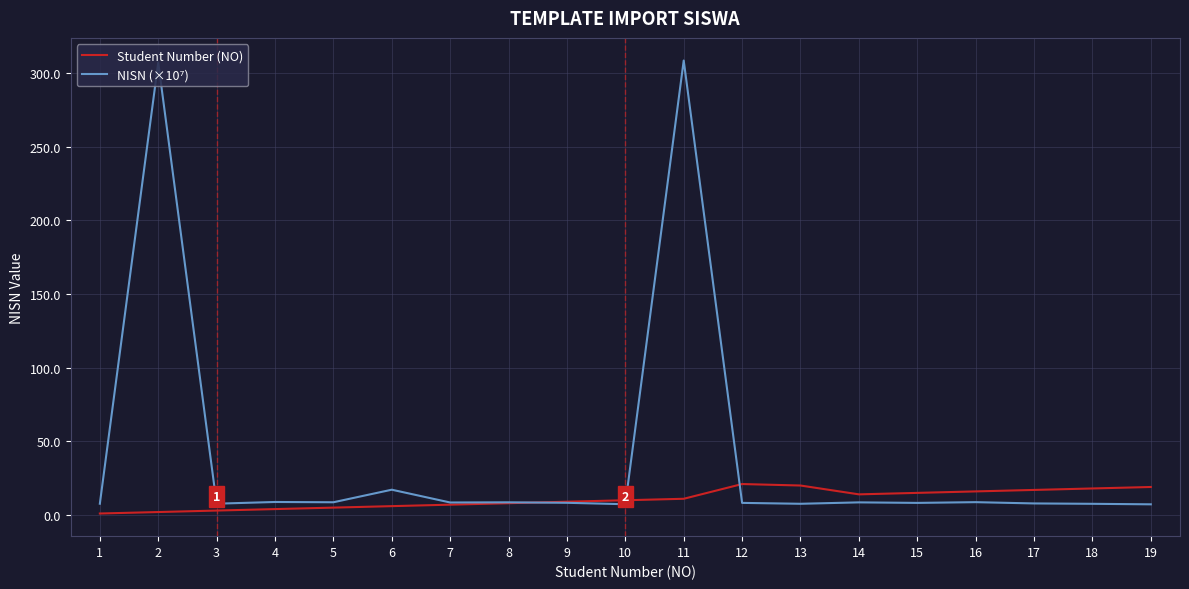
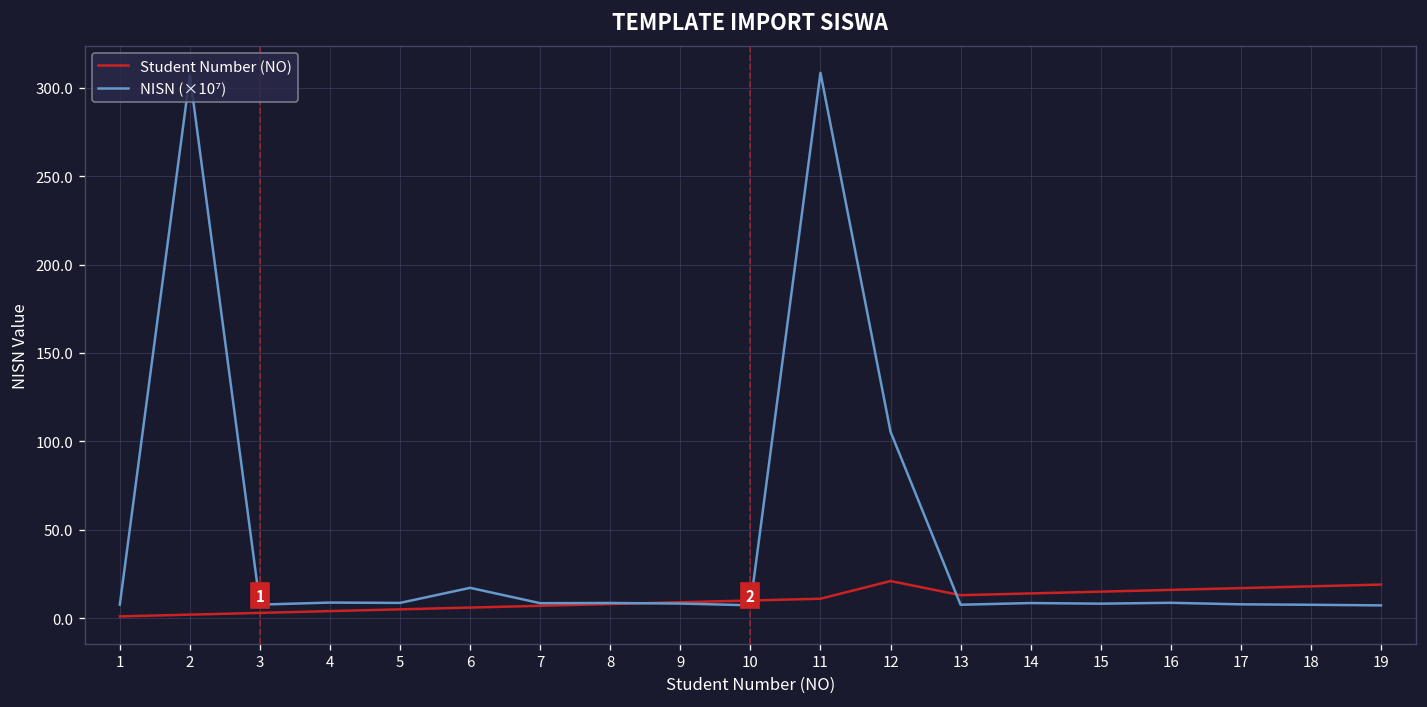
NISN (×10⁷), 12: 8 -> 105
Student Number (NO), 13: 20 -> 13
